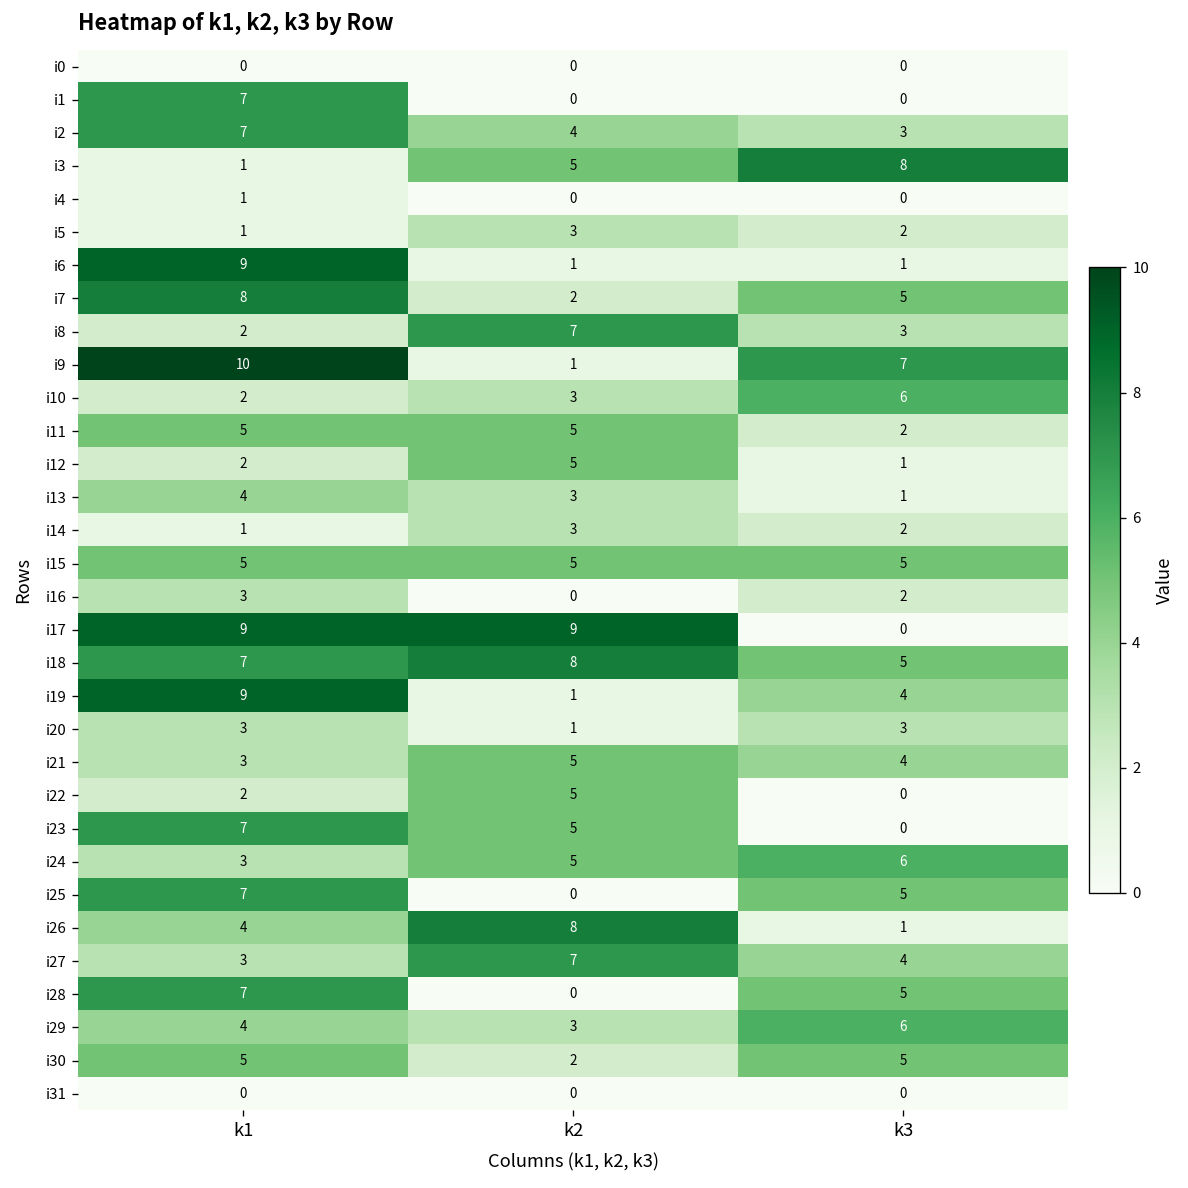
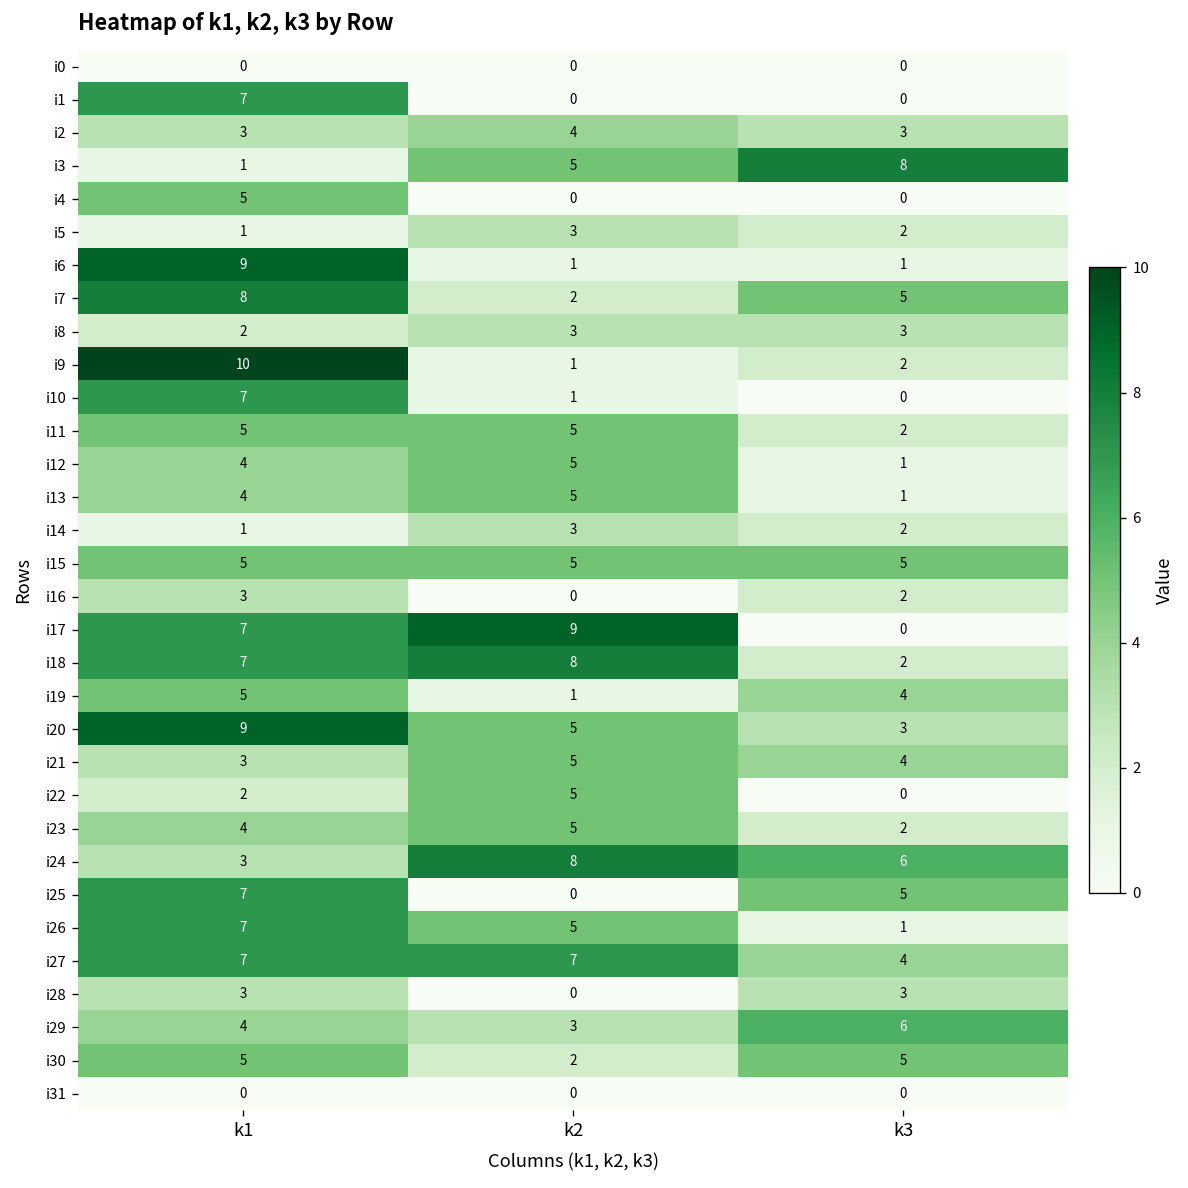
i2, k1: 7 -> 3
i4, k1: 1 -> 5
i8, k2: 7 -> 3
i9, k3: 7 -> 2
i10, k1: 2 -> 7
i10, k2: 3 -> 1
i10, k3: 6 -> 0
i12, k1: 2 -> 4
i13, k2: 3 -> 5
i17, k1: 9 -> 7
i18, k3: 5 -> 2
i19, k1: 9 -> 5
i20, k1: 3 -> 9
i20, k2: 1 -> 5
i23, k1: 7 -> 4
i23, k3: 0 -> 2
i24, k2: 5 -> 8
i26, k1: 4 -> 7
i26, k2: 8 -> 5
i27, k1: 3 -> 7
i28, k1: 7 -> 3
i28, k3: 5 -> 3
